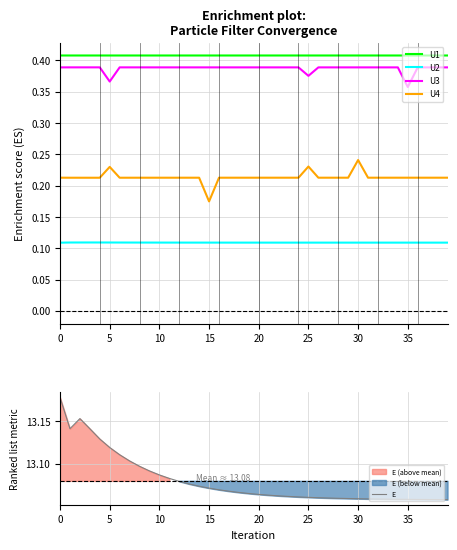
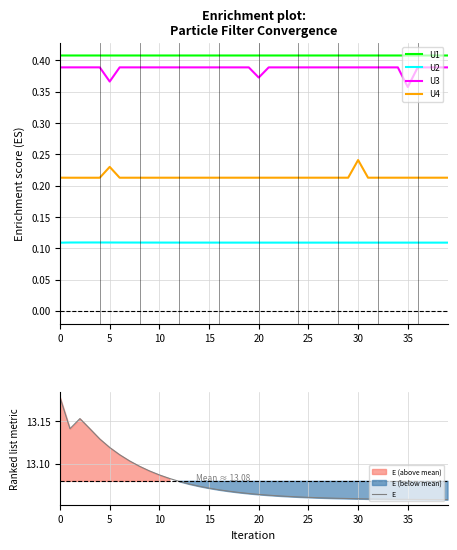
Enrichment plot: Particle Filter Convergence, U4, 15: 0.17 -> 0.21
Enrichment plot: Particle Filter Convergence, U3, 20: 0.39 -> 0.37
Enrichment plot: Particle Filter Convergence, U3, 25: 0.38 -> 0.39
Enrichment plot: Particle Filter Convergence, U4, 25: 0.23 -> 0.21
